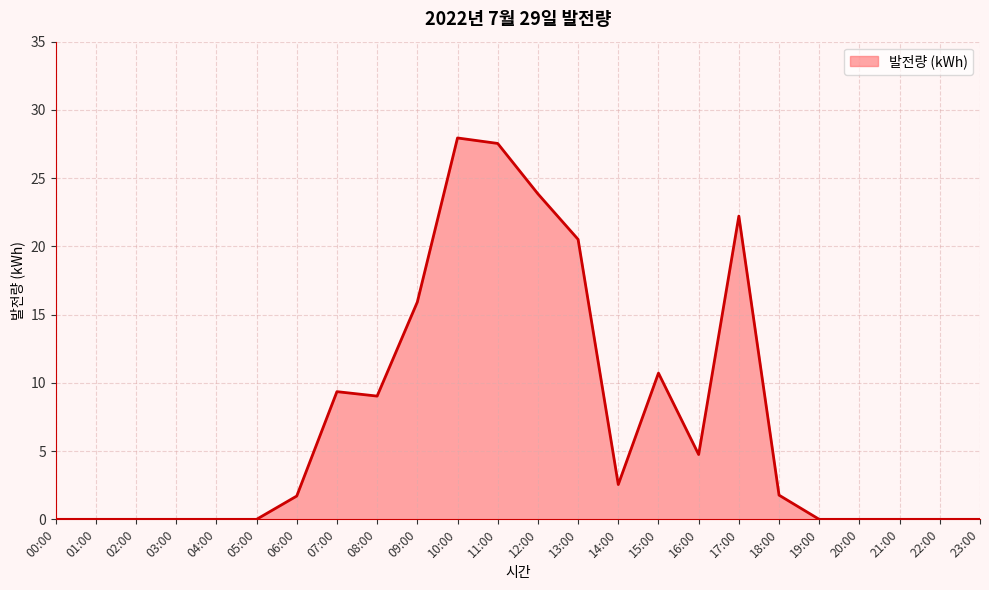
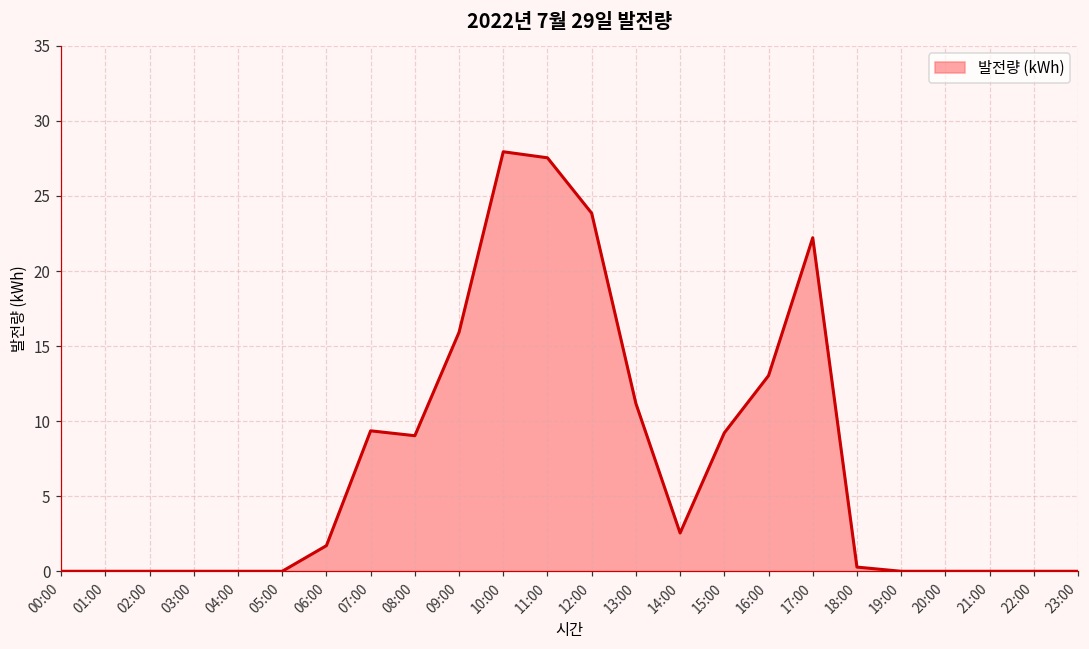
13:00: 20.5 -> 11.2
15:00: 10.7 -> 9.2
16:00: 4.8 -> 13.0
18:00: 1.8 -> 0.3
